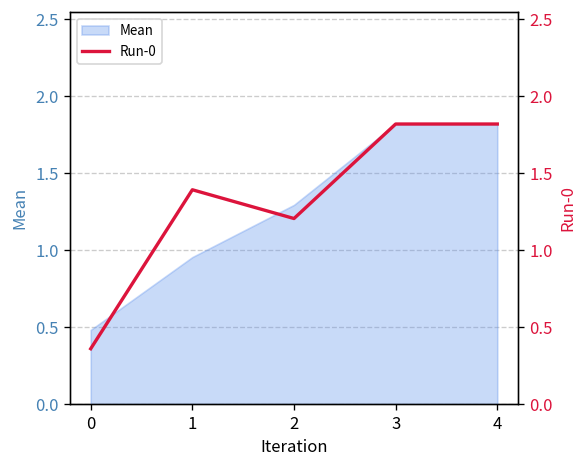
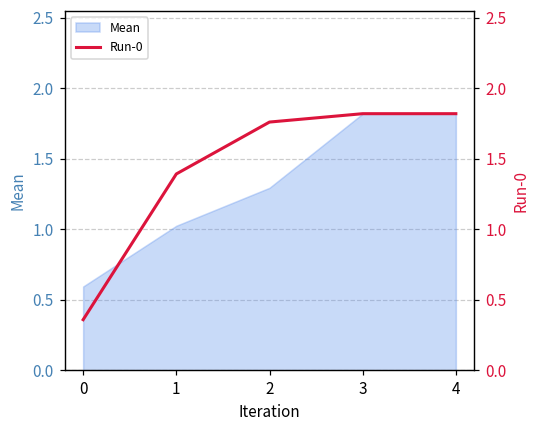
Mean, 0: 0.48 -> 0.59
Mean, 1: 0.96 -> 1.03
Run-0, 2: 1.21 -> 1.76
